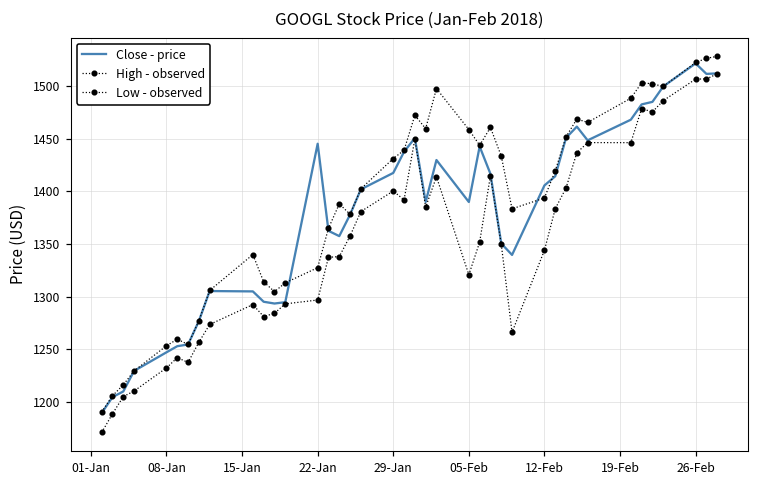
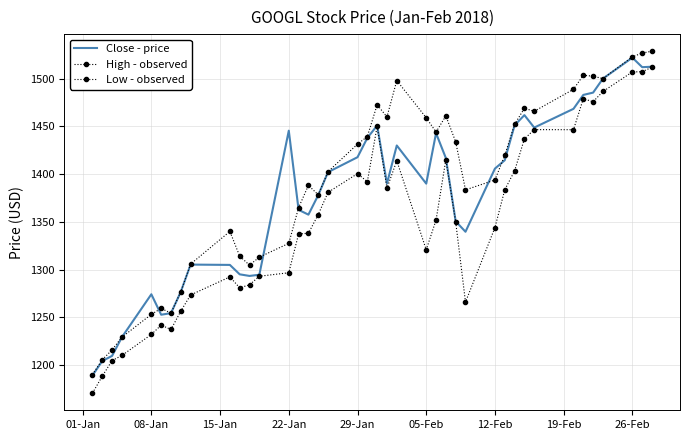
Close - price, 08-Jan: 1250 -> 1270
